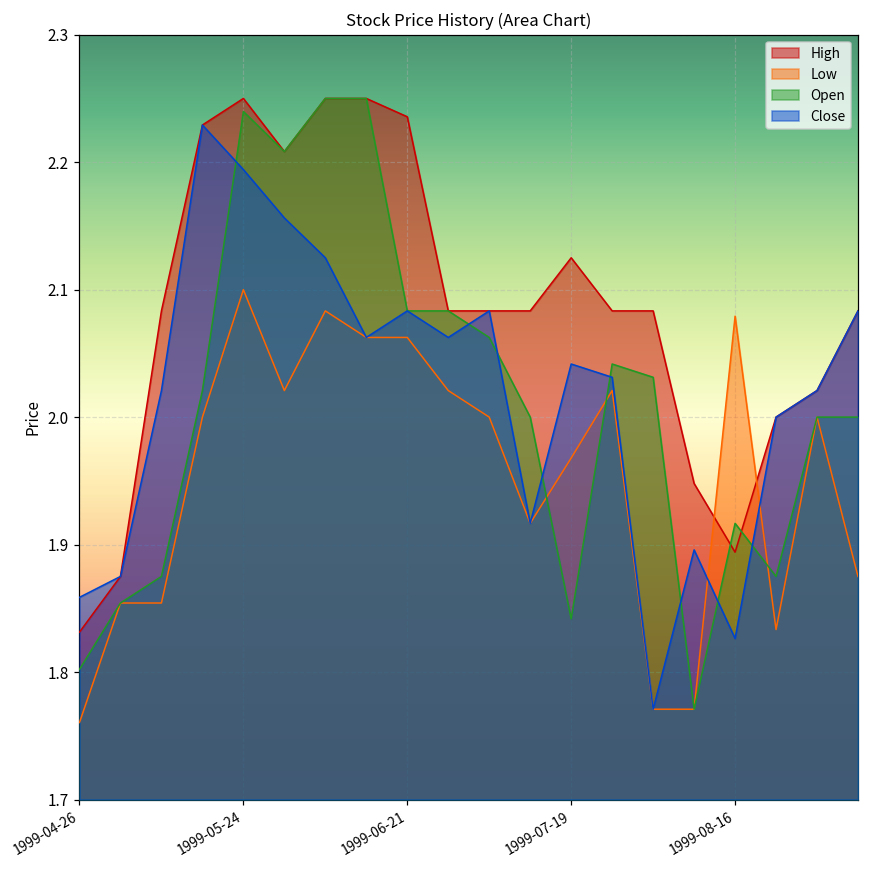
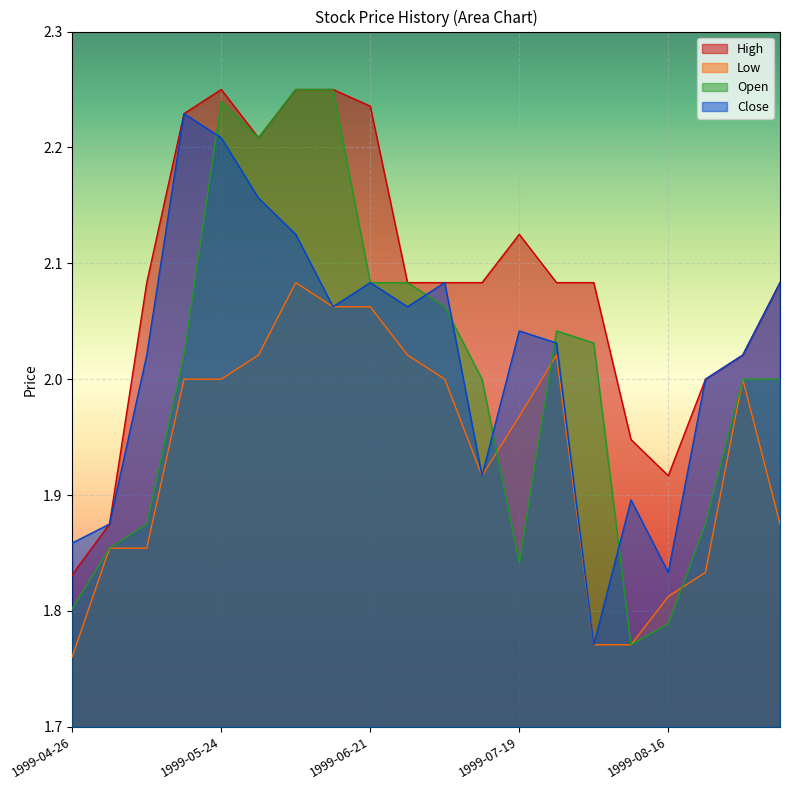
Low, 1999-05-24: 2.1 -> 2.0
Close, 1999-05-24: 2.194 -> 2.208
High, 1999-08-16: 1.894 -> 1.917
Low, 1999-08-16: 2.079 -> 1.813
Open, 1999-08-16: 1.917 -> 1.789
Close, 1999-08-16: 1.826 -> 1.833
